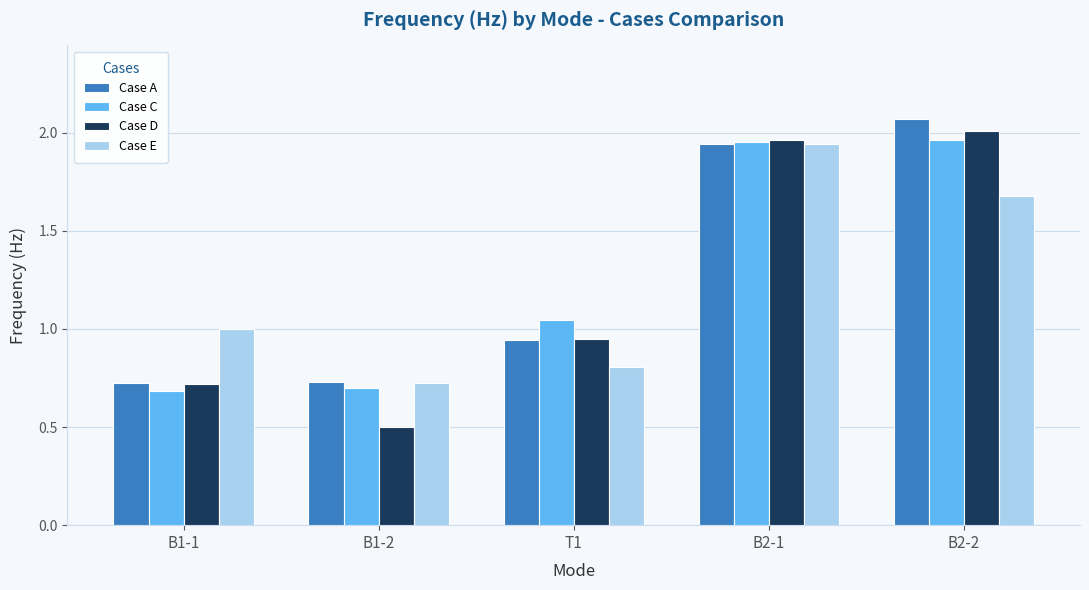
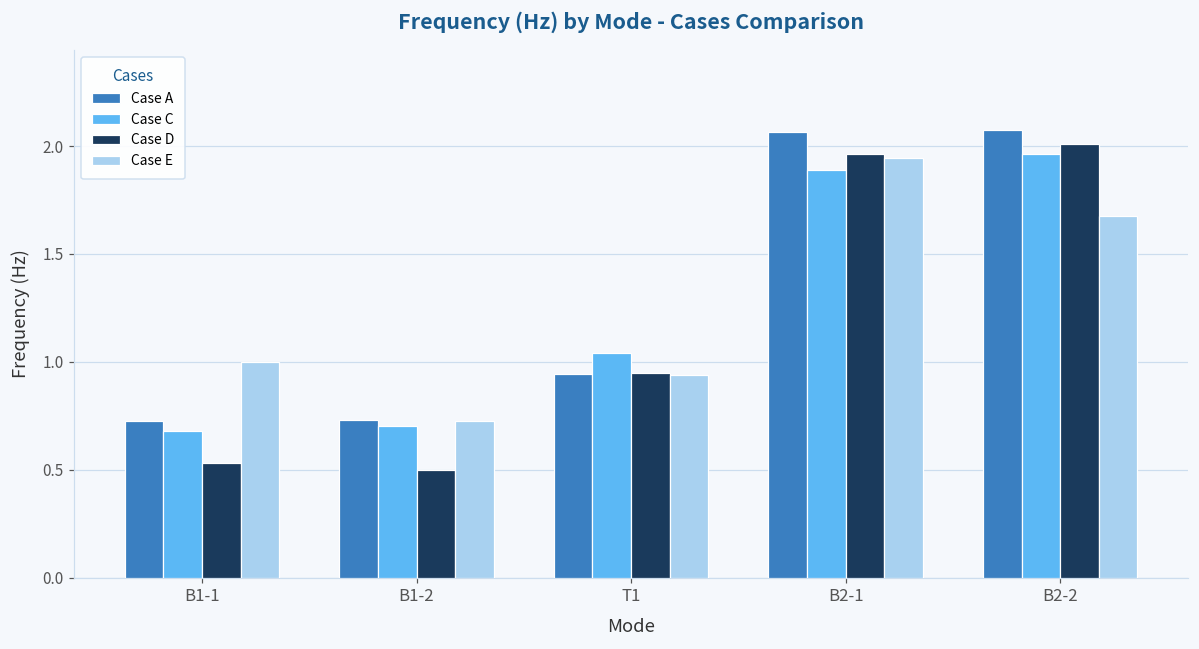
Case D, B1-1: 0.72 -> 0.53
Case E, T1: 0.81 -> 0.94
Case A, B2-1: 1.94 -> 2.07
Case C, B2-1: 1.95 -> 1.89
